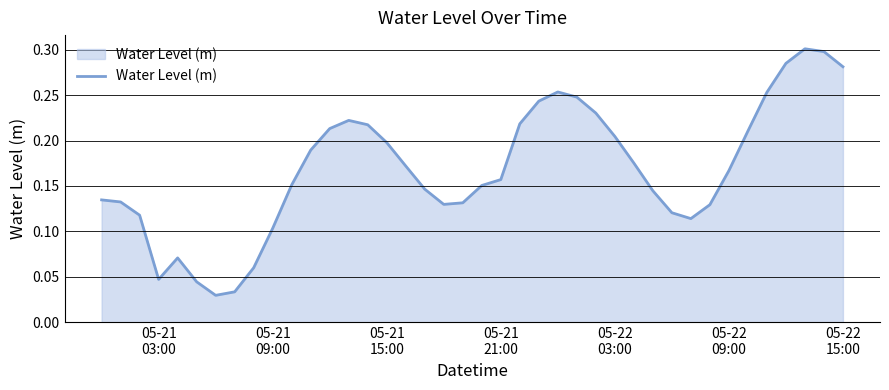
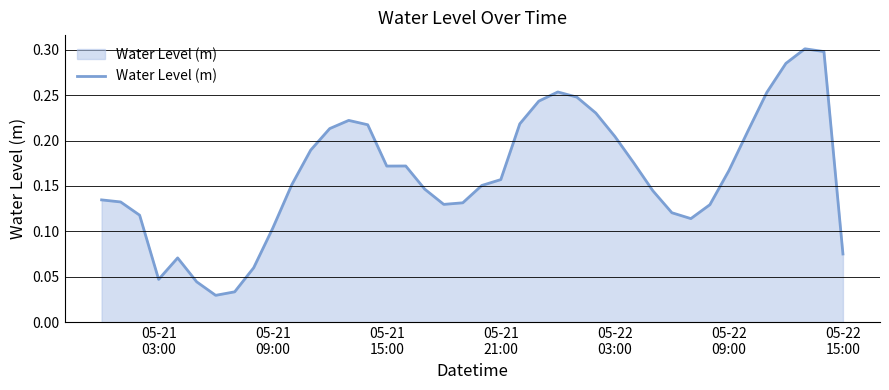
05-21 15:00: 0.20 -> 0.17
05-22 15:00: 0.28 -> 0.08
